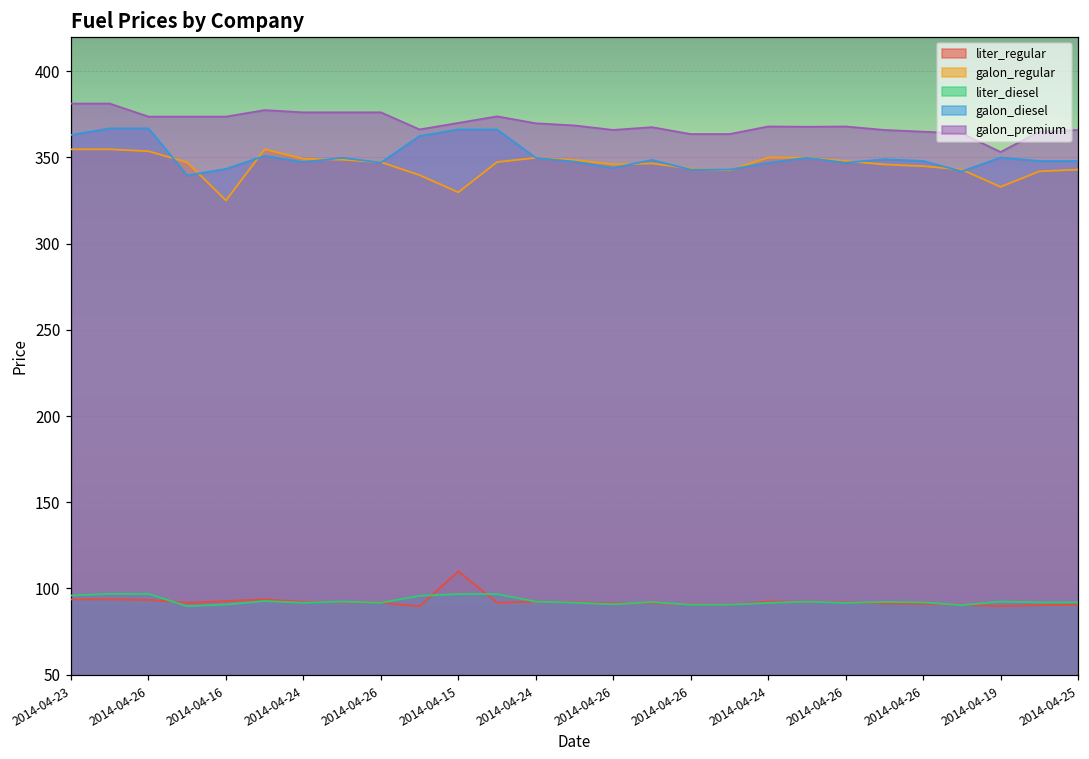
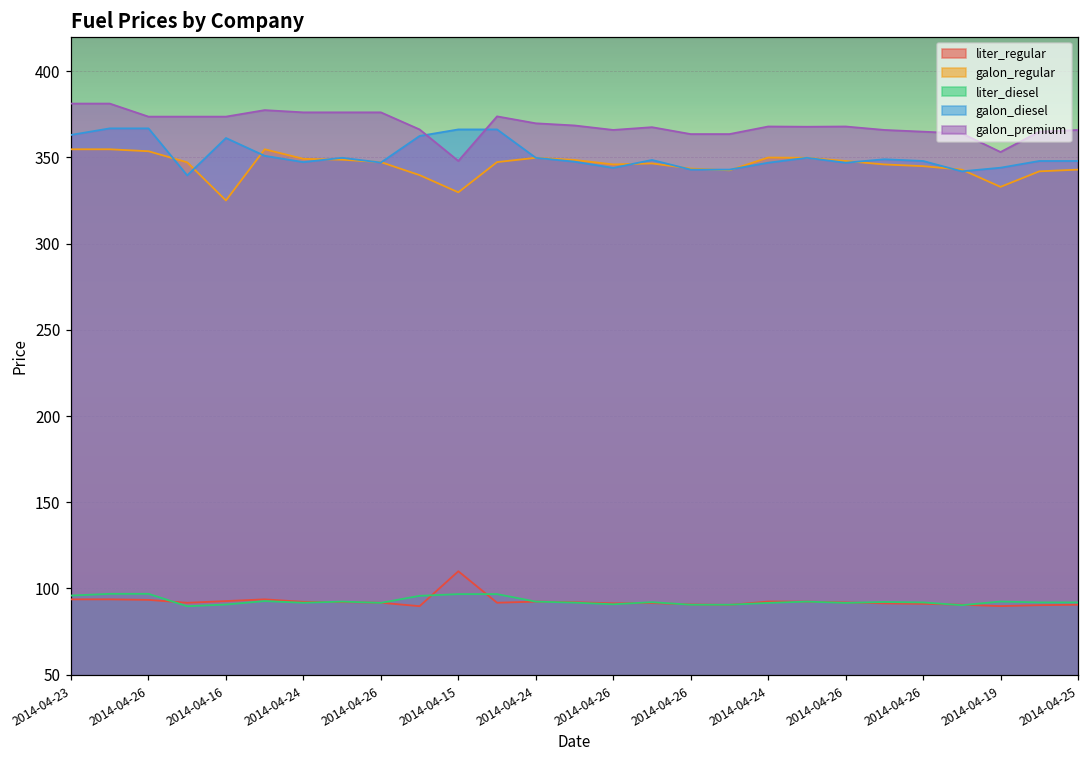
galon_diesel, 2014-04-16: 343 -> 361
galon_premium, 2014-04-15: 370 -> 348
galon_diesel, 2014-04-19: 350 -> 344
